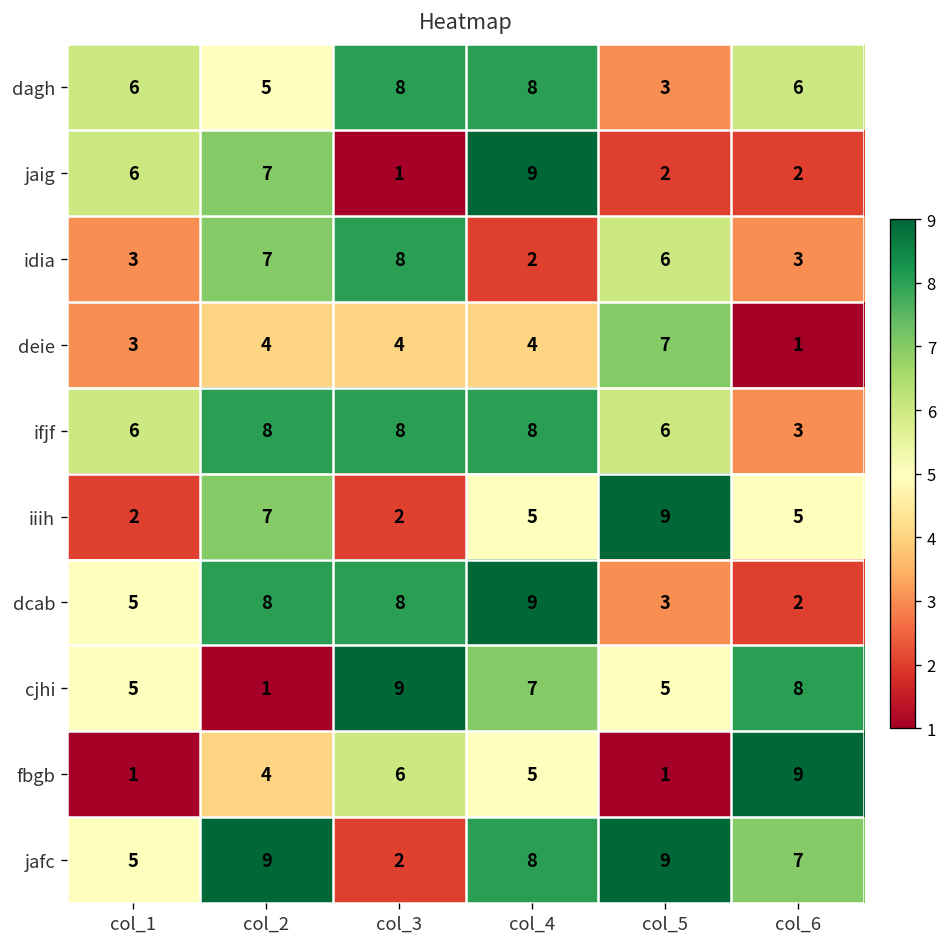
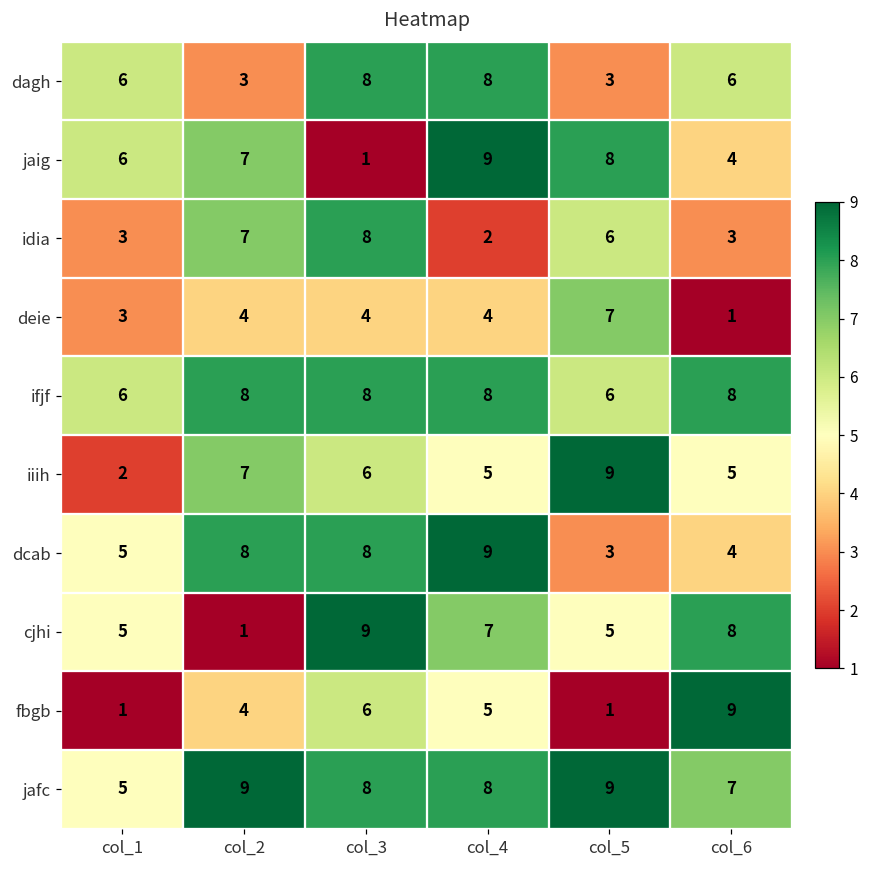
dagh, col_2: 5 -> 3
jaig, col_5: 2 -> 8
jaig, col_6: 2 -> 4
ifjf, col_6: 3 -> 8
iiih, col_3: 2 -> 6
dcab, col_6: 2 -> 4
jafc, col_3: 2 -> 8
